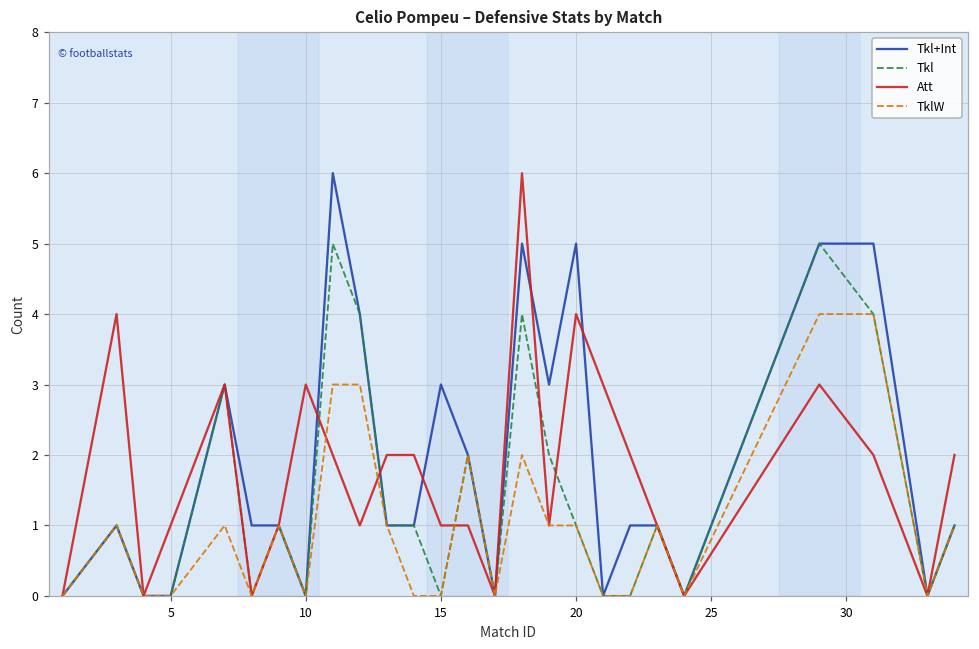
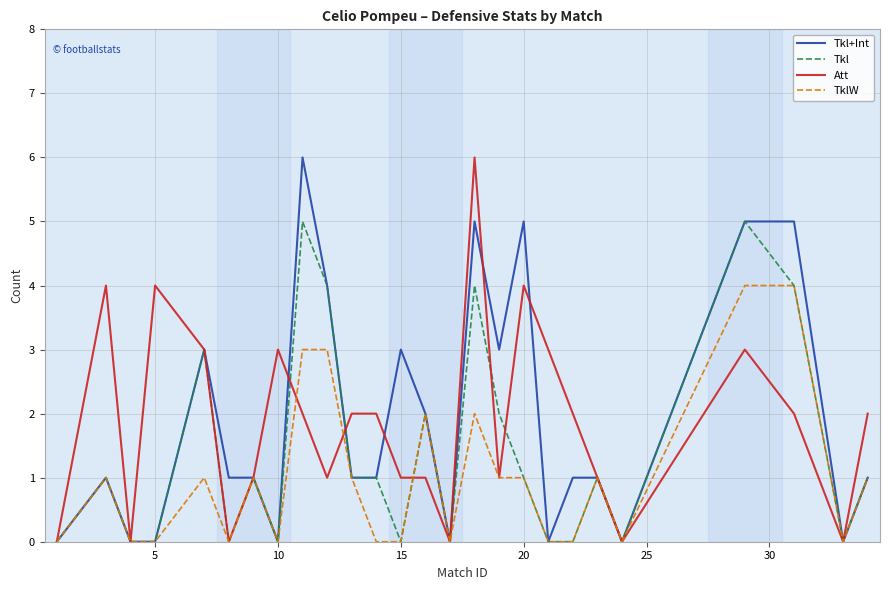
Att, 5: 1 -> 4
